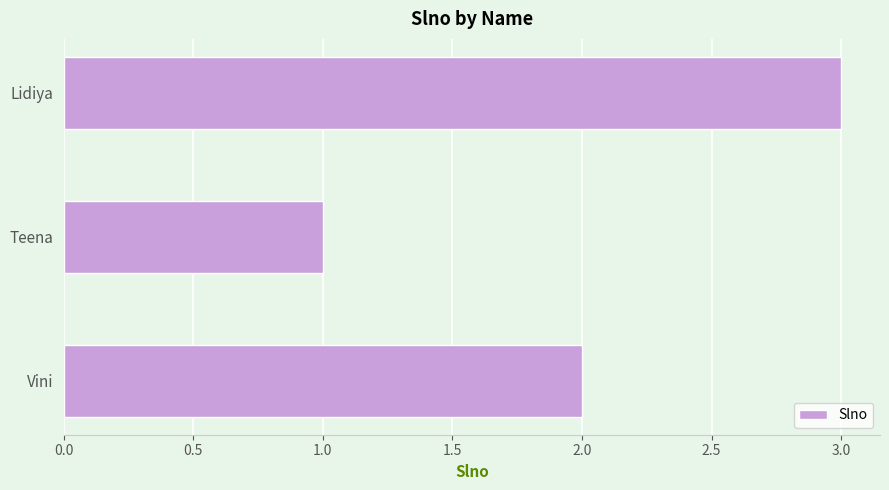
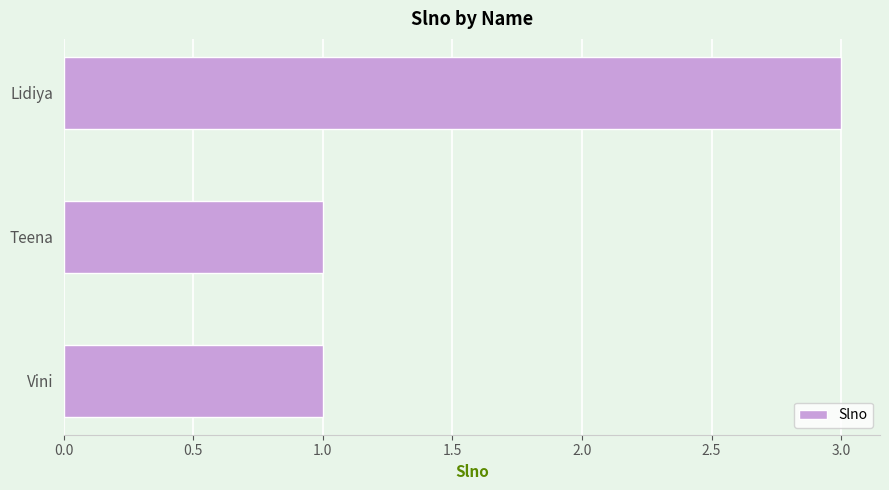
Vini: 2 -> 1
